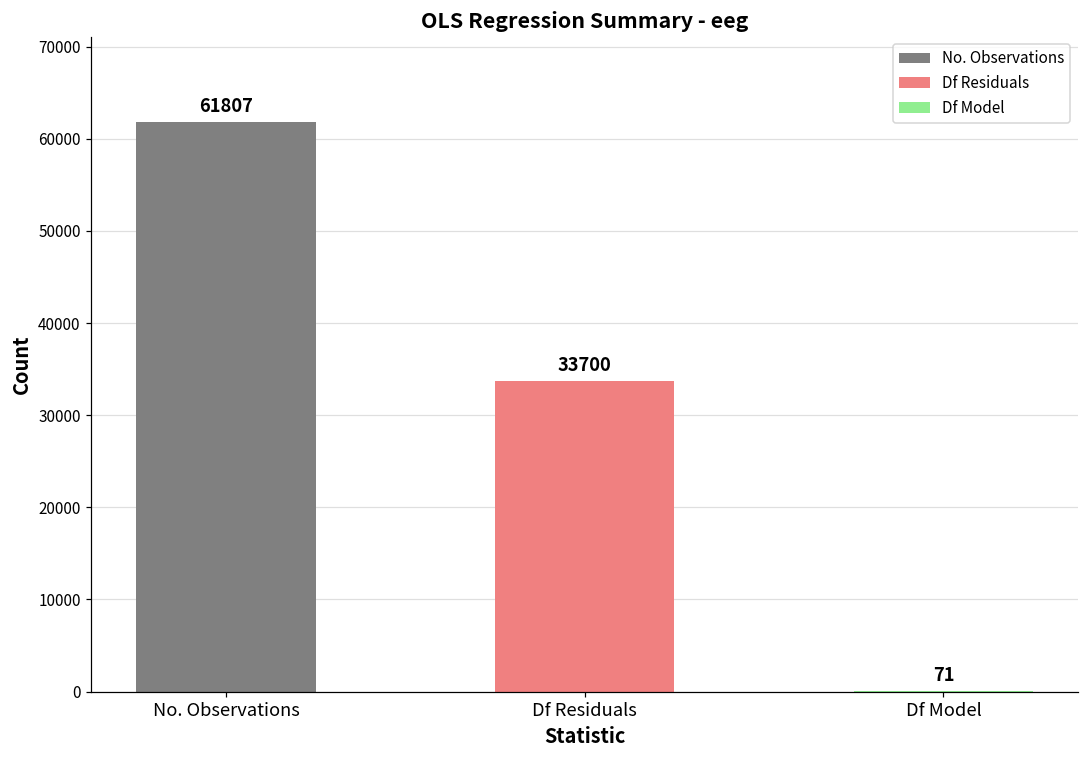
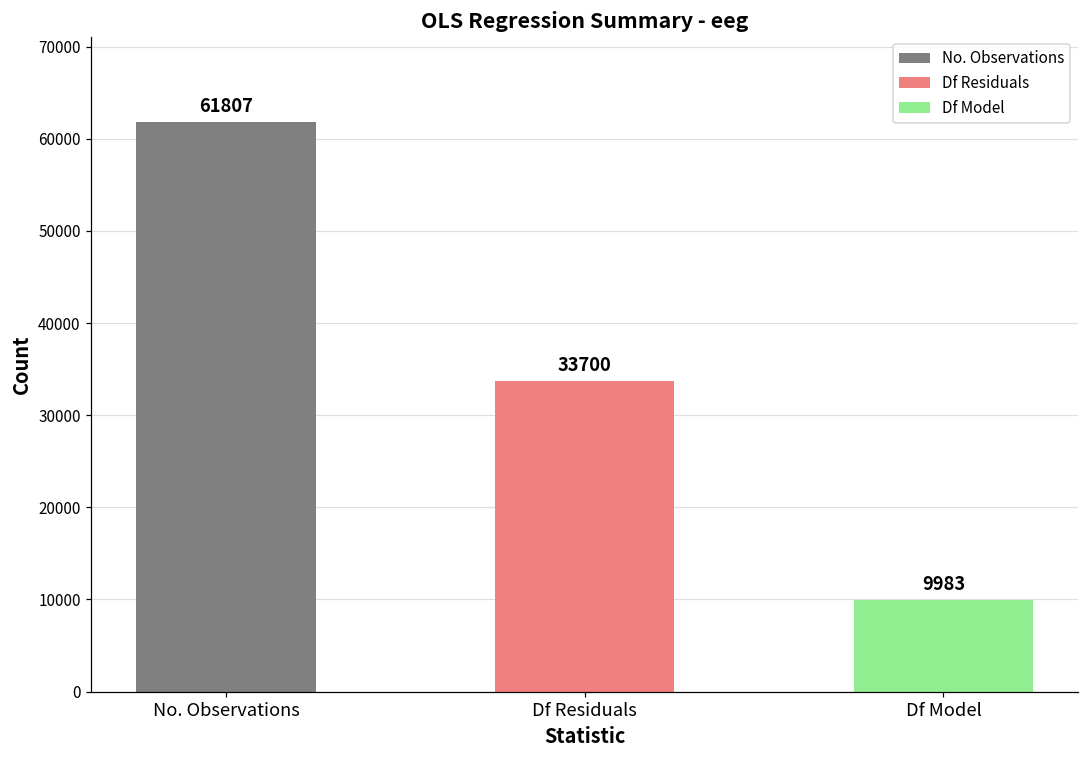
Df Model: 71 -> 9983
